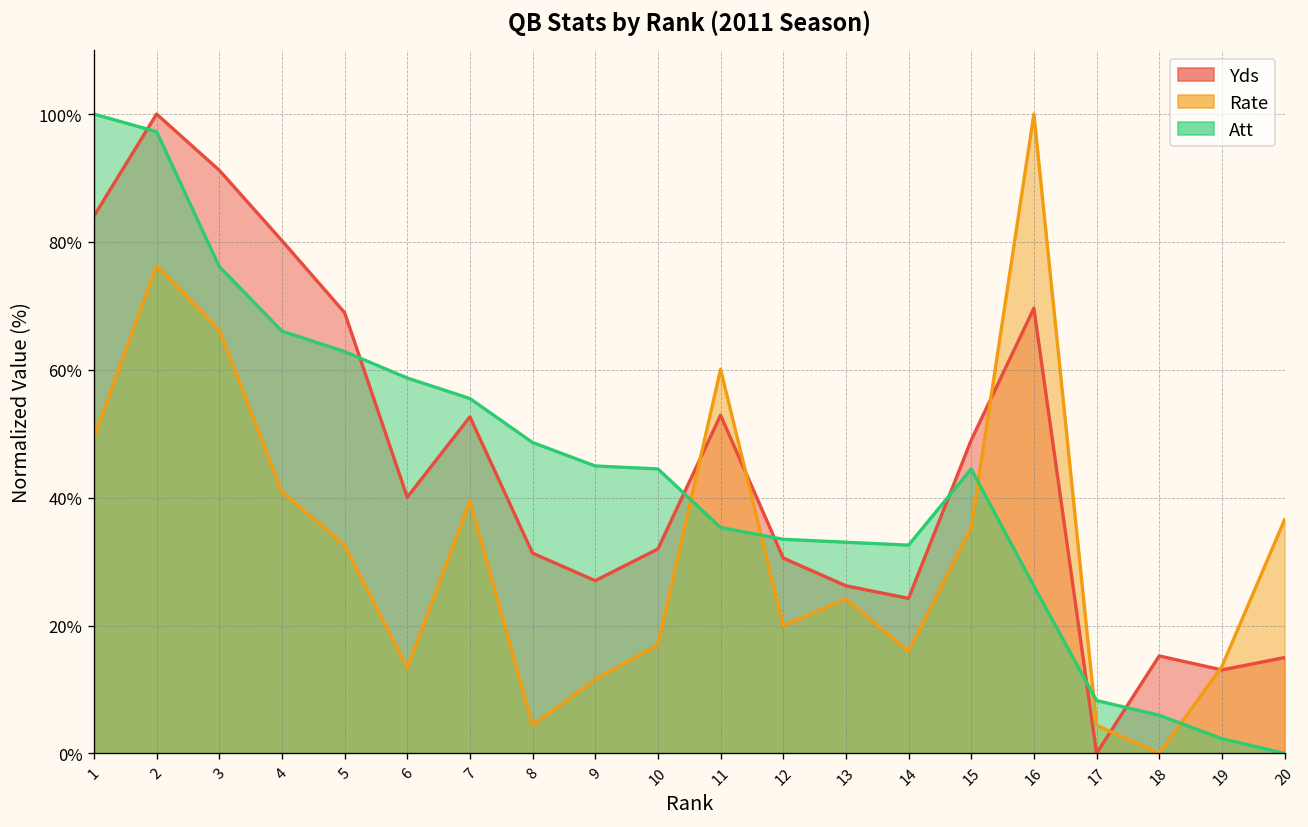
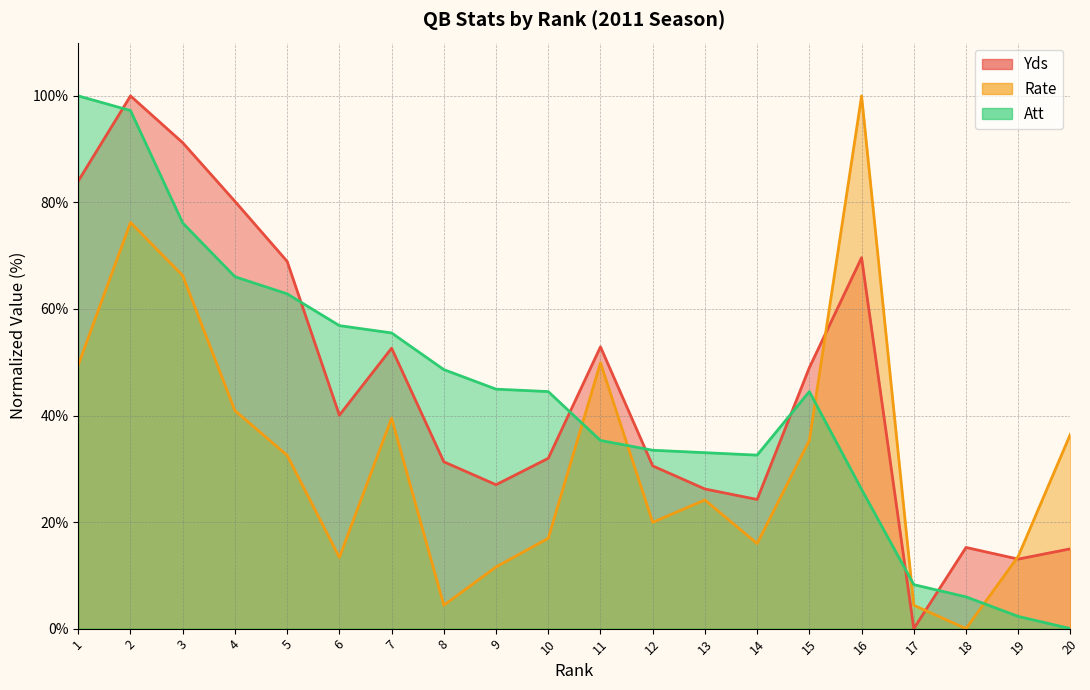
Att, 6: 59% -> 57%
Rate, 11: 60% -> 50%
